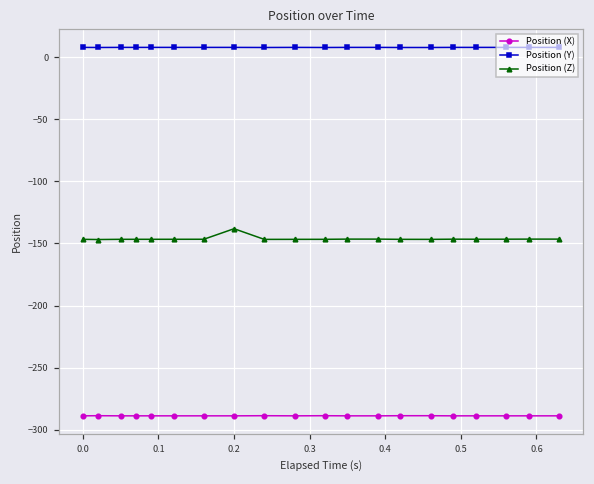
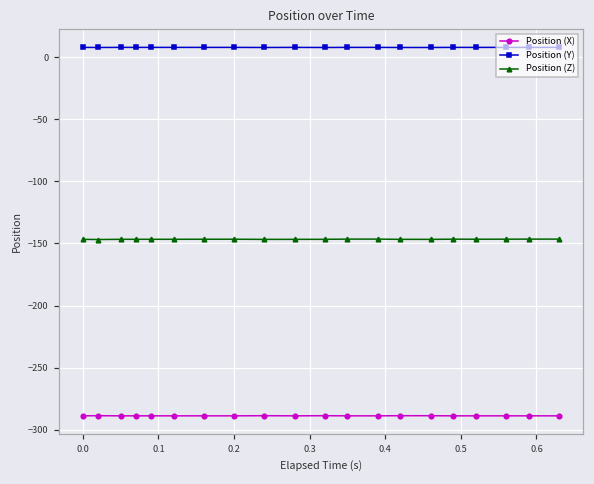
Position (Z), 0.2: -138 -> -147
